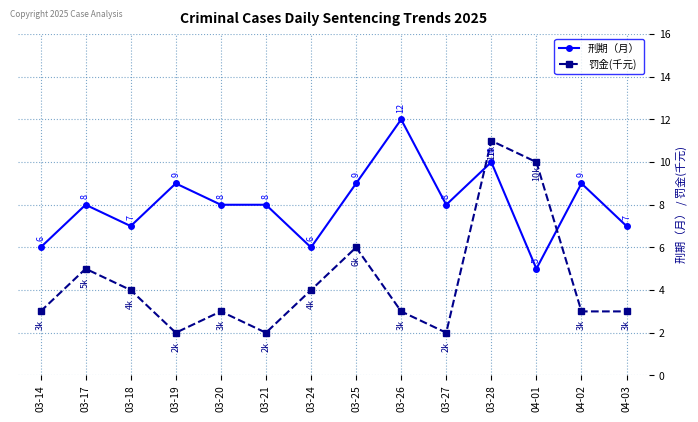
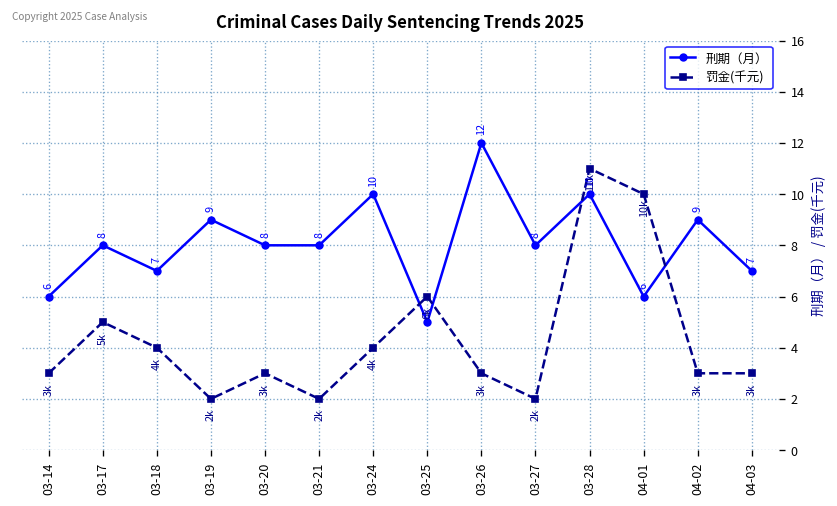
刑期（月）, 03-24: 6 -> 10
刑期（月）, 03-25: 9 -> 5
刑期（月）, 04-01: 5 -> 6
